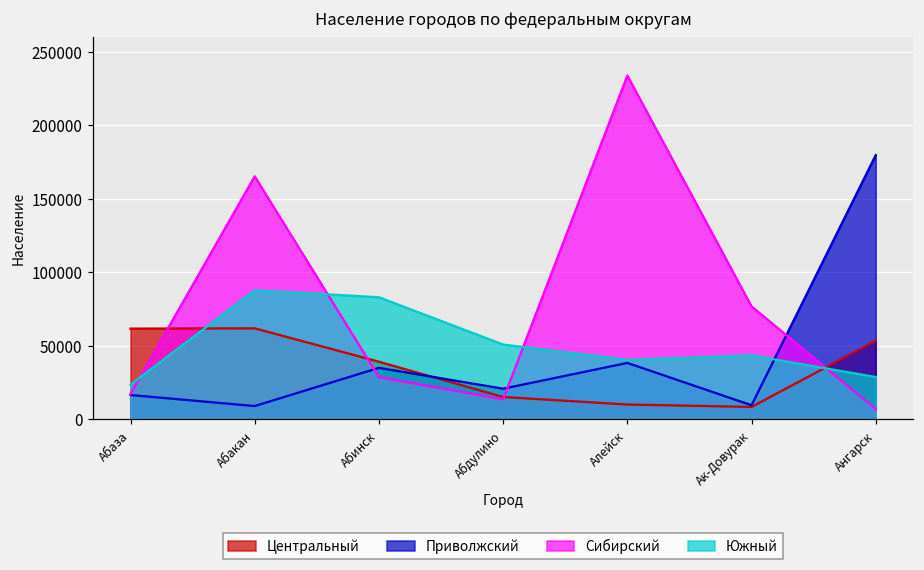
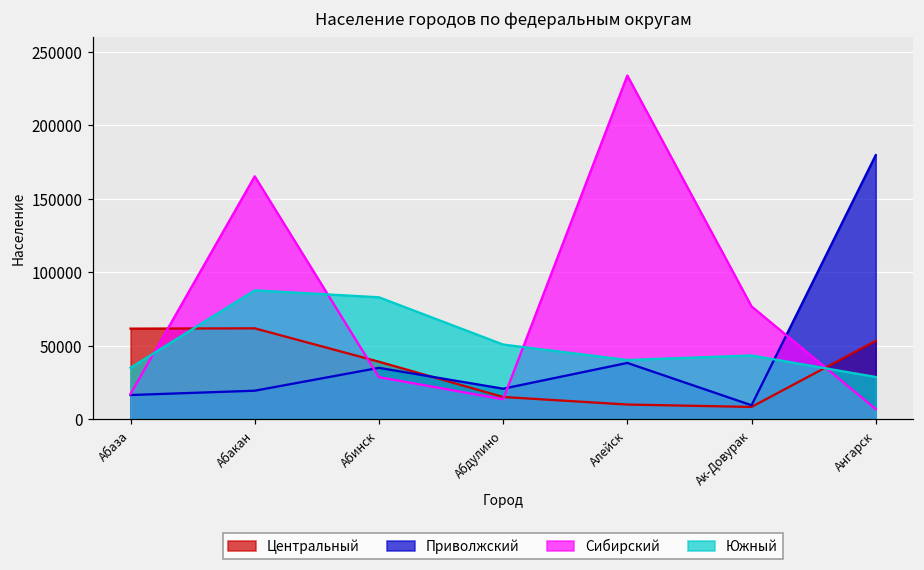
Южный, Абаза: 23000 -> 35000
Приволжский, Абакан: 9000 -> 19000
